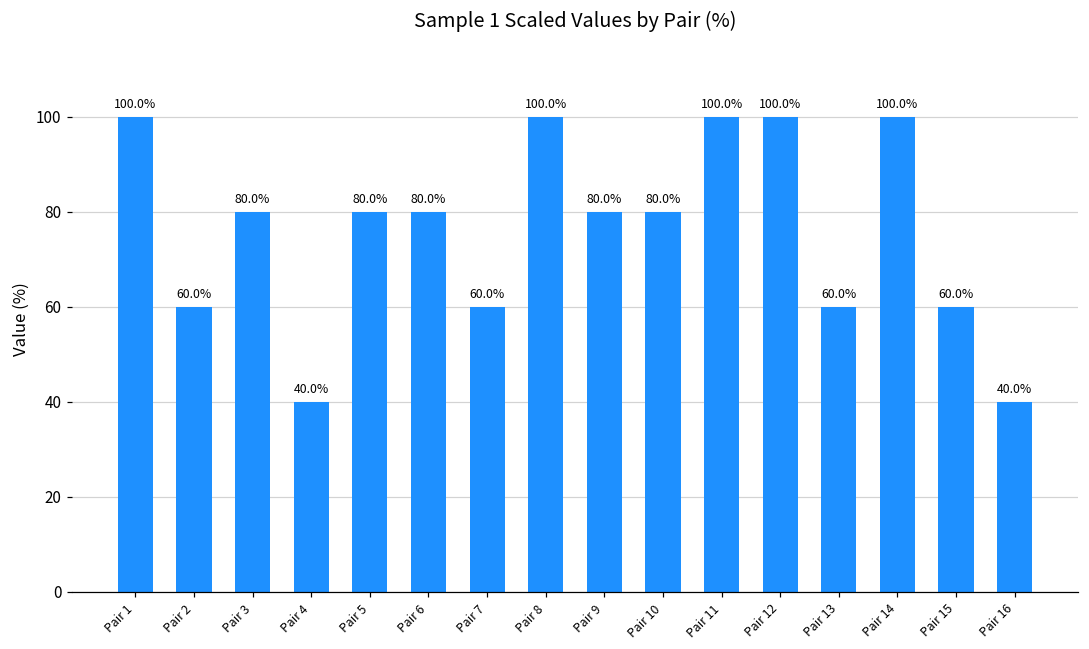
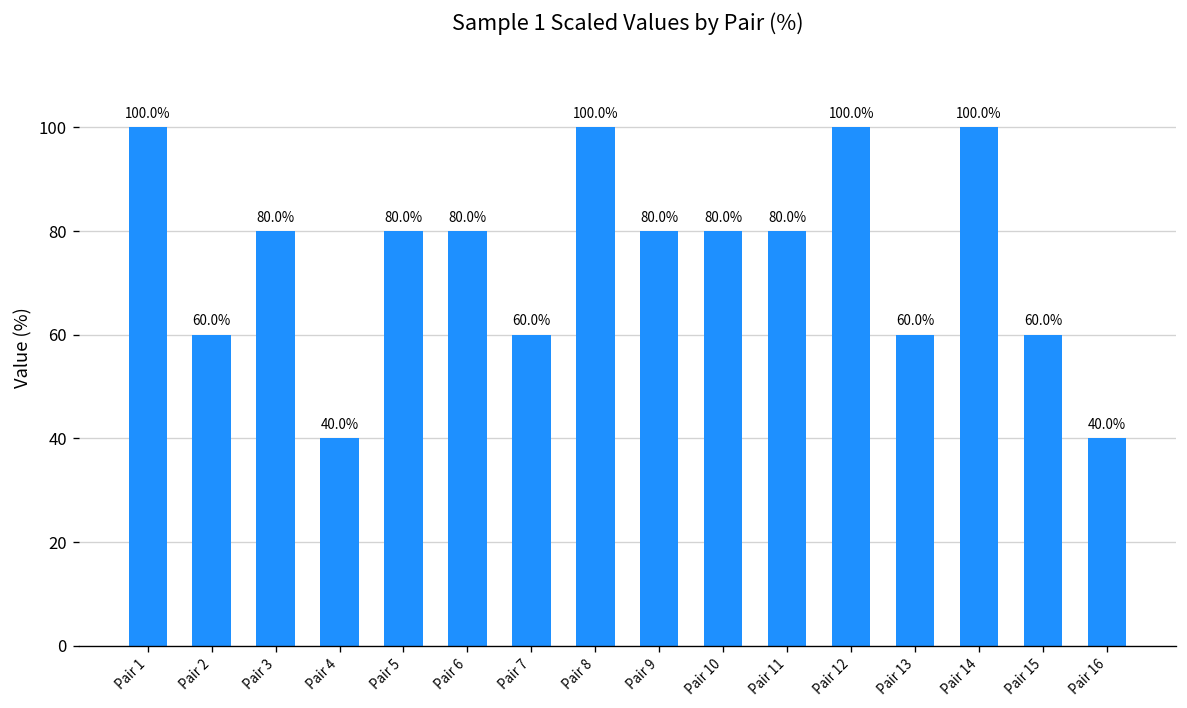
Pair 11: 100.0% -> 80.0%
